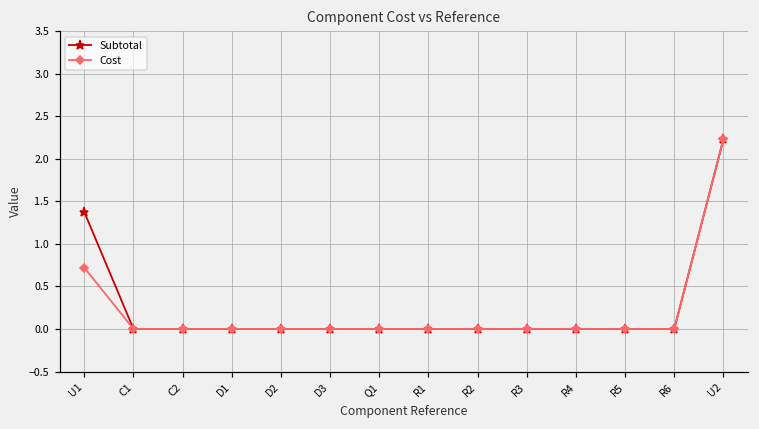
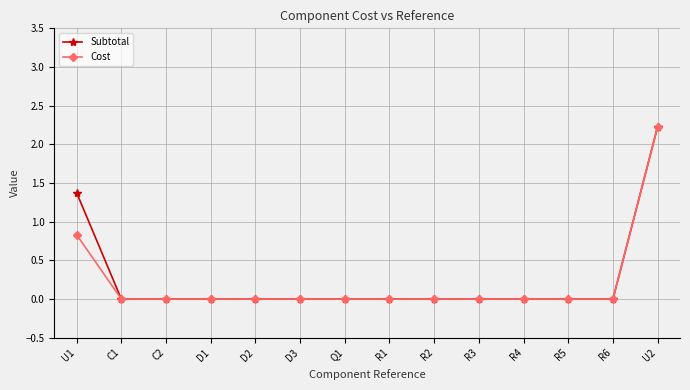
Cost, U1: 0.7 -> 0.8
